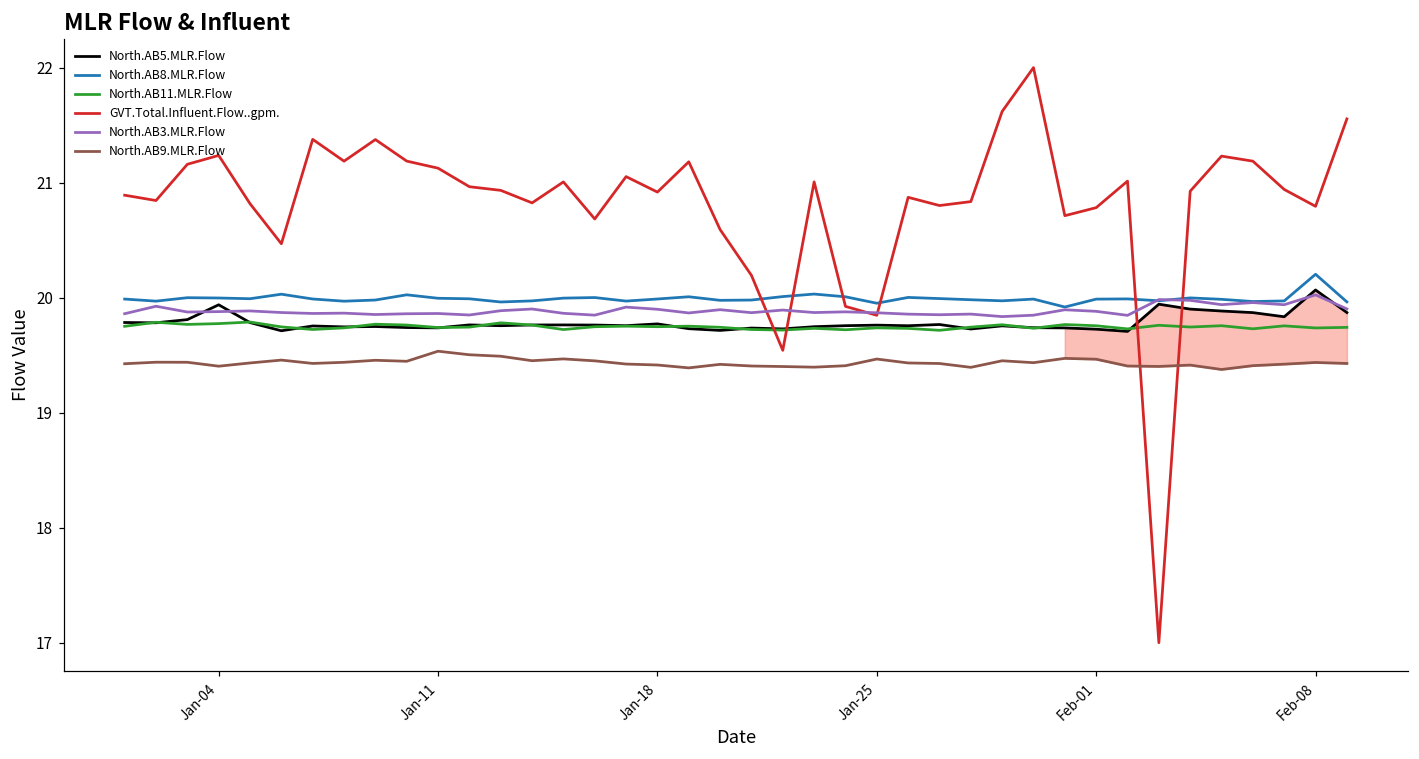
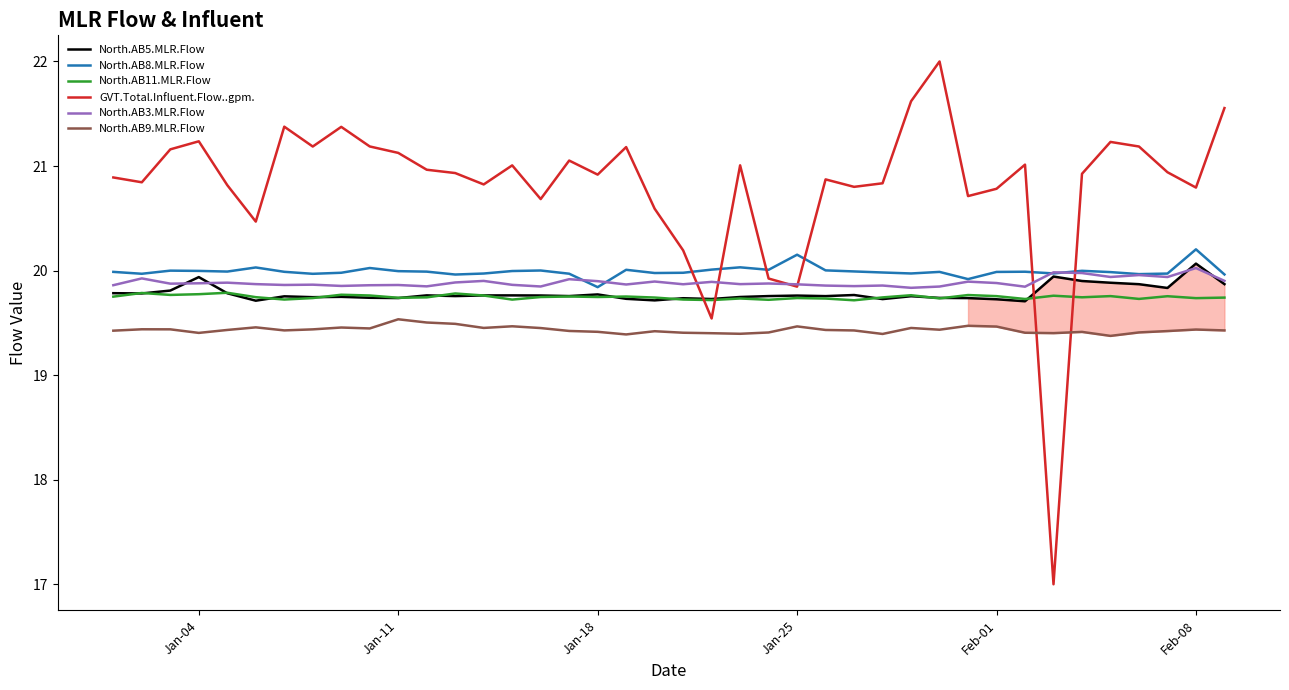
North.AB8.MLR.Flow, Jan-18: 19.99 -> 19.84
North.AB8.MLR.Flow, Jan-25: 19.95 -> 20.15
